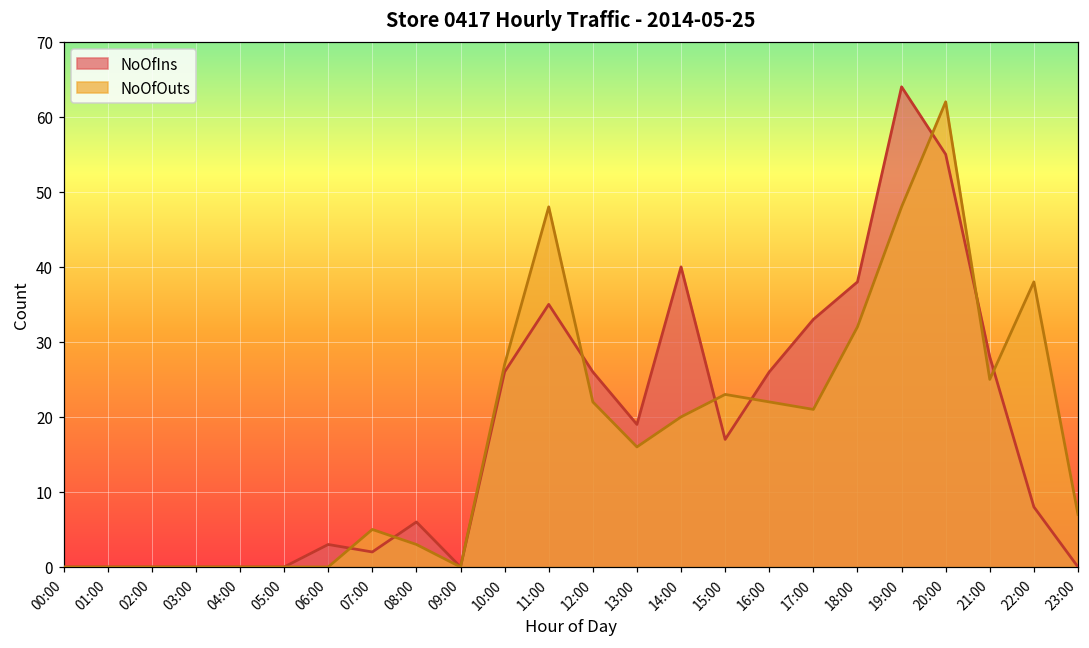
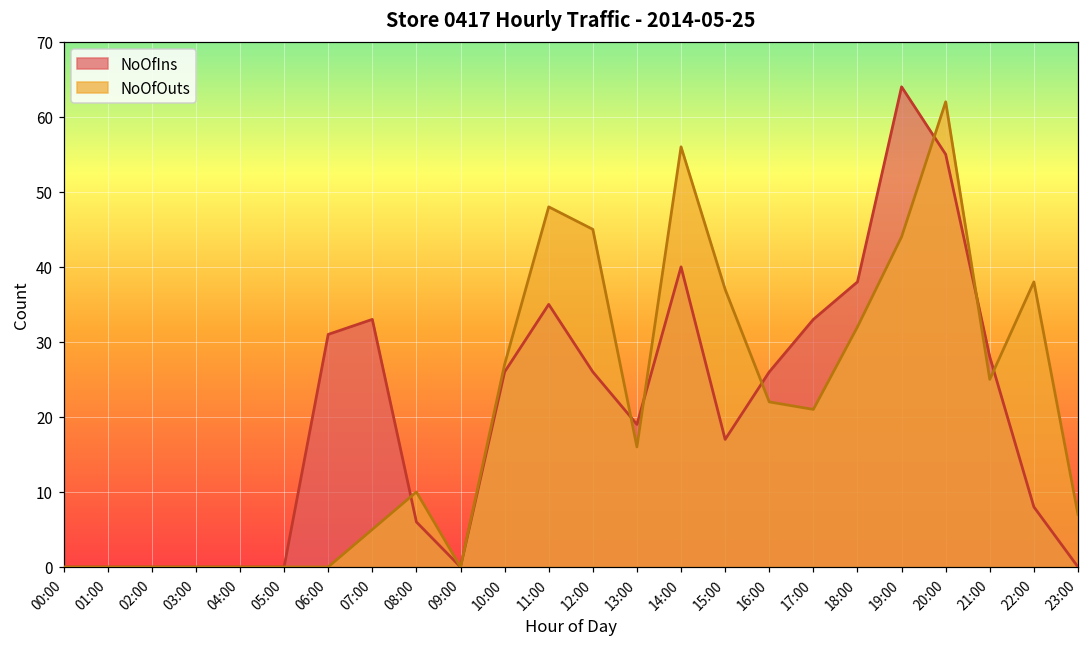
NoOfIns, 06:00: 3 -> 31
NoOfIns, 07:00: 2 -> 33
NoOfOuts, 08:00: 3 -> 10
NoOfOuts, 12:00: 22 -> 45
NoOfOuts, 14:00: 20 -> 56
NoOfOuts, 15:00: 23 -> 37
NoOfOuts, 19:00: 48 -> 44
